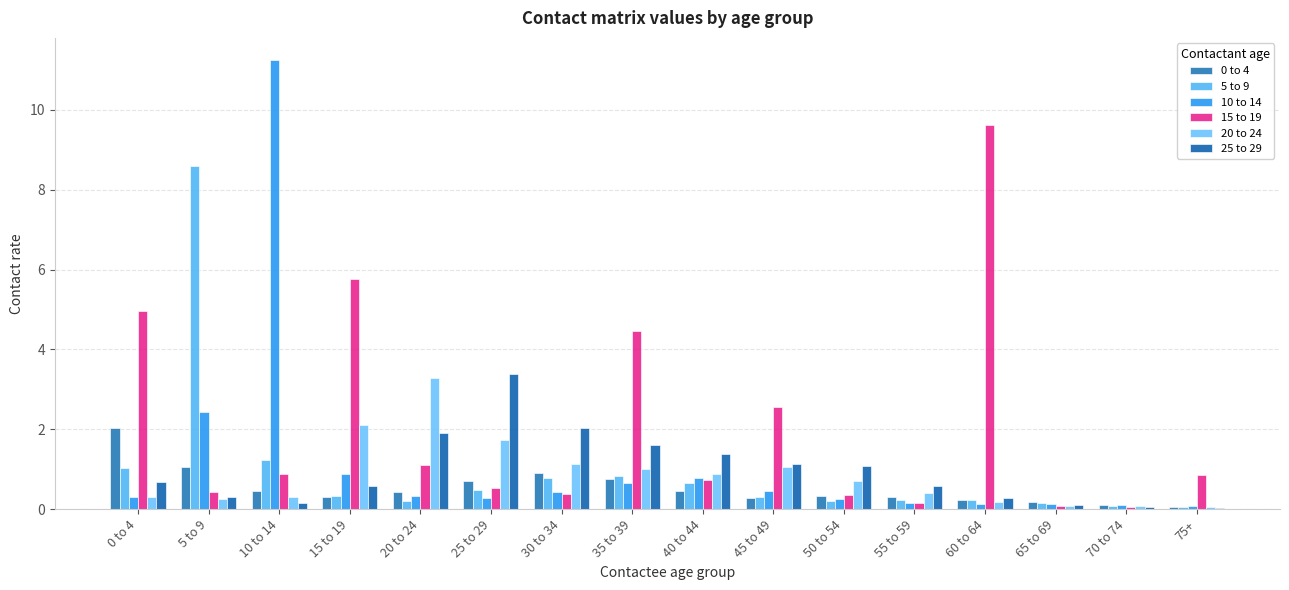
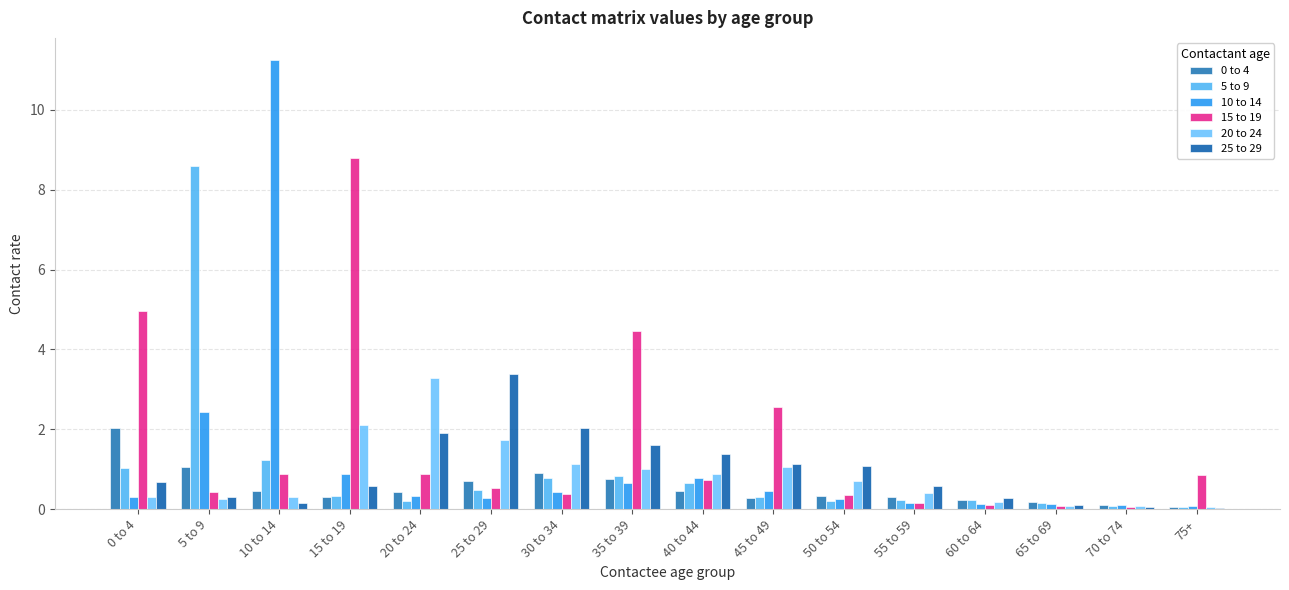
15 to 19, 15 to 19: 5.8 -> 8.8
15 to 19, 20 to 24: 1.1 -> 0.9
15 to 19, 60 to 64: 9.6 -> 0.1
